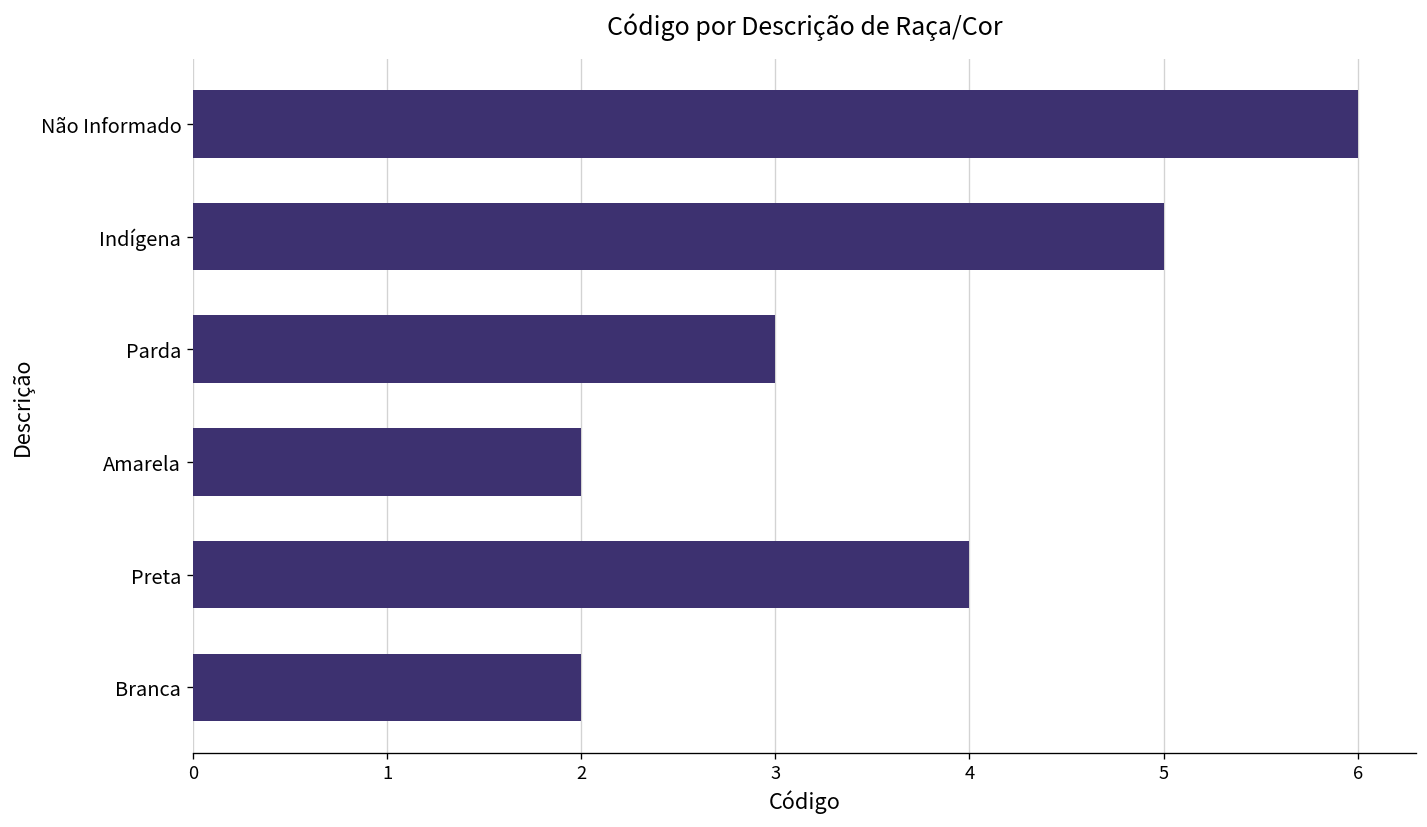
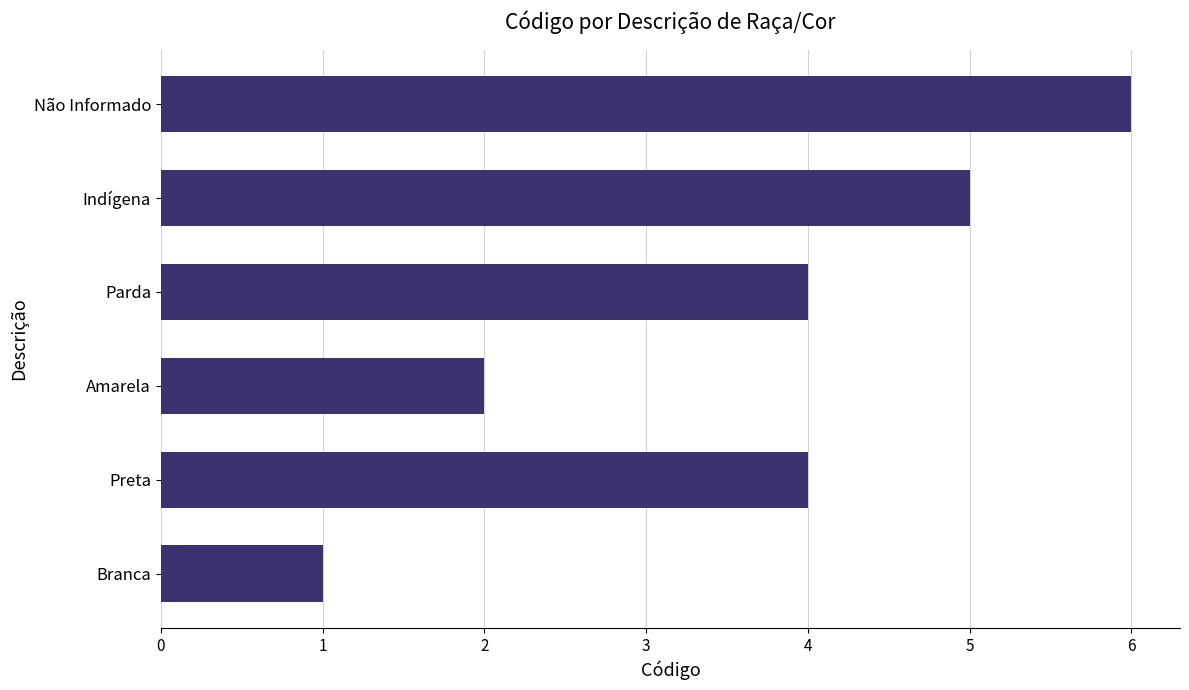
Parda: 3 -> 4
Branca: 2 -> 1
